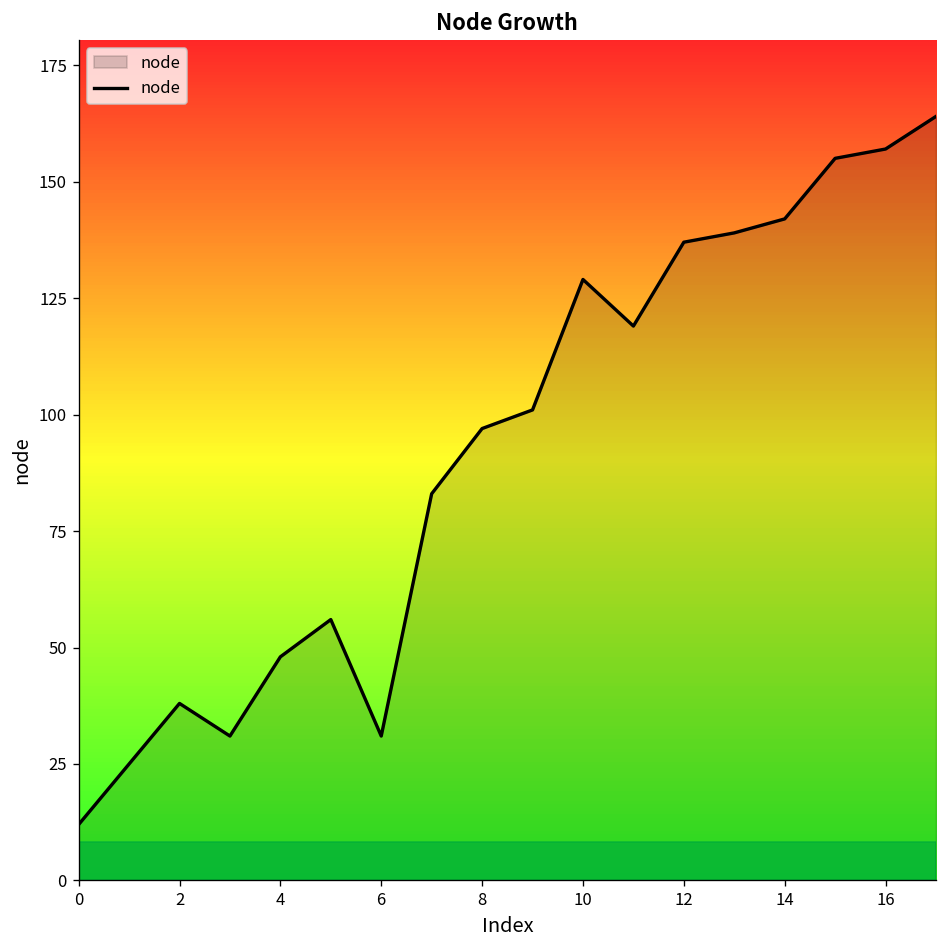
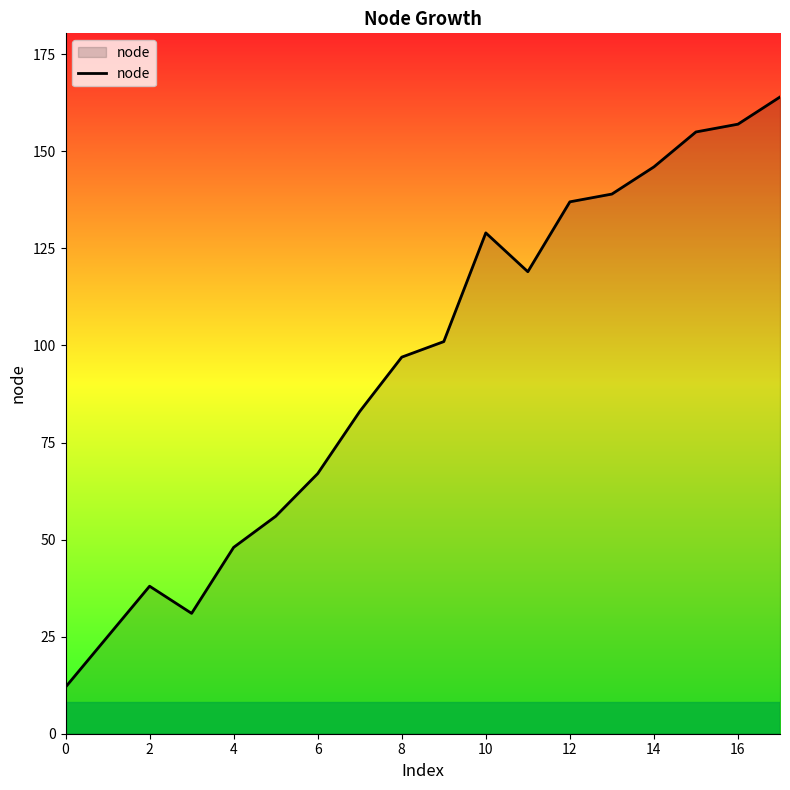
6: 31 -> 67
14: 142 -> 146
